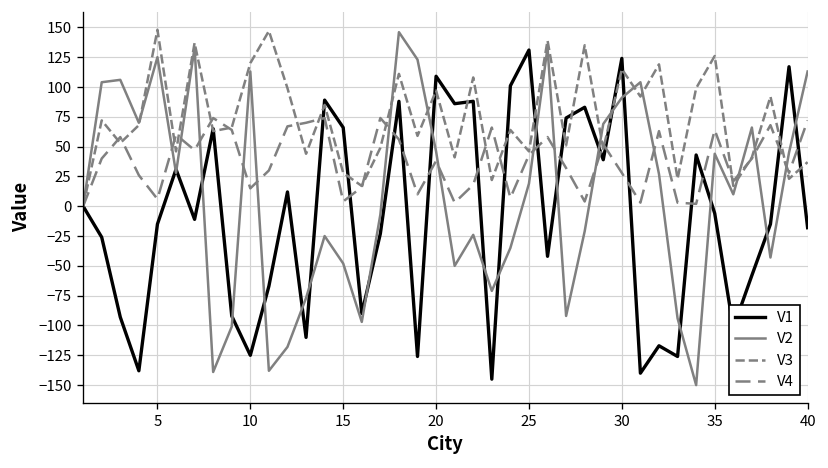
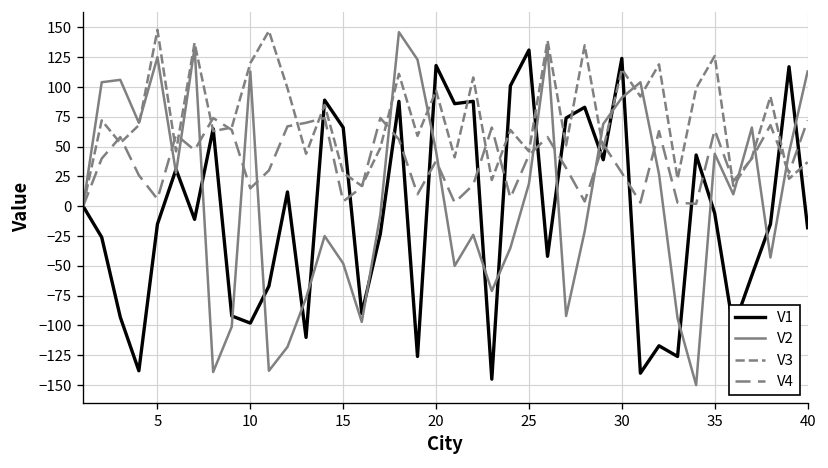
V1, 10: -130 -> -100
V1, 20: 110 -> 120
